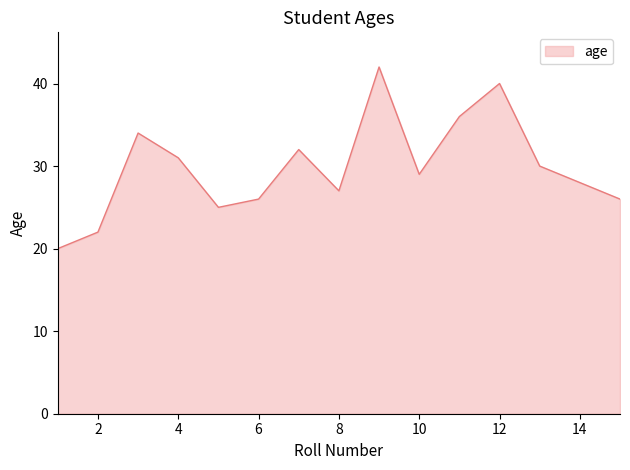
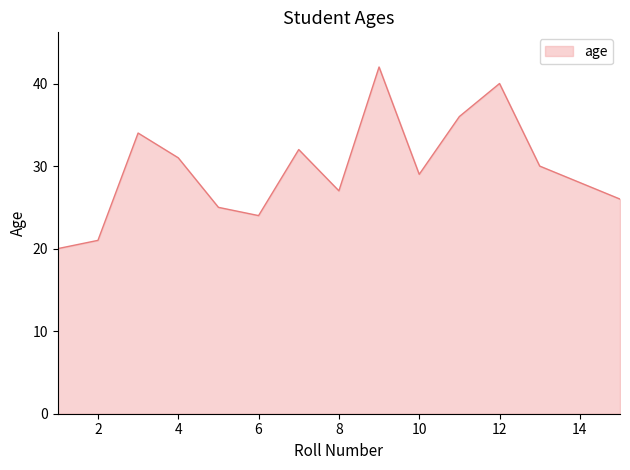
2: 22 -> 21
6: 26 -> 24
